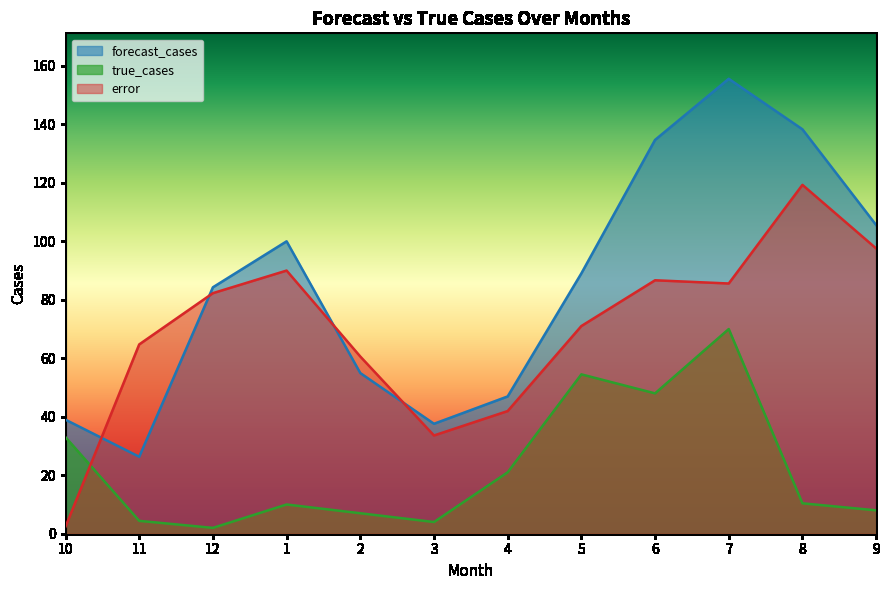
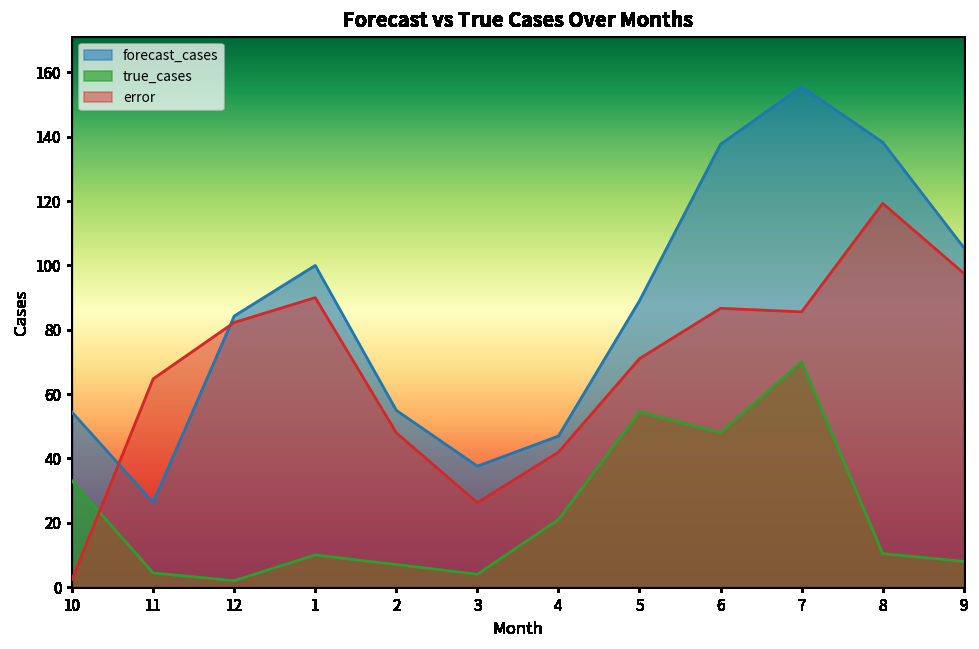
forecast_cases, 10: 39 -> 54
error, 2: 61 -> 48
error, 3: 34 -> 26
forecast_cases, 6: 135 -> 138
